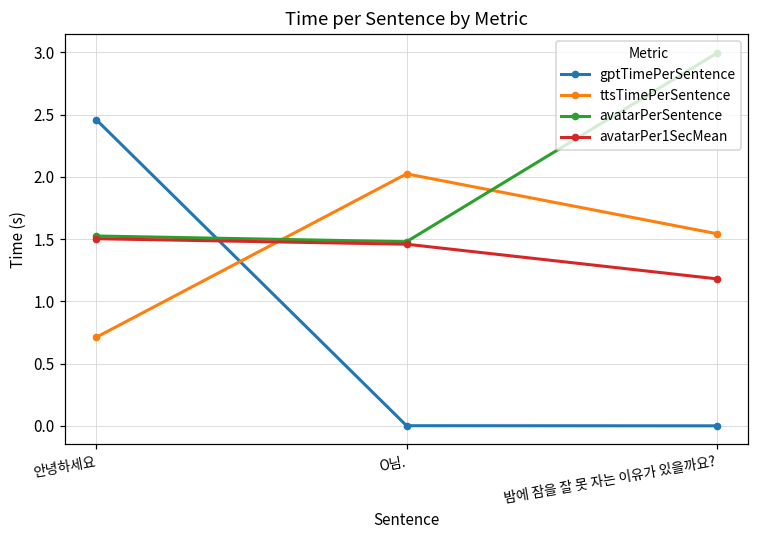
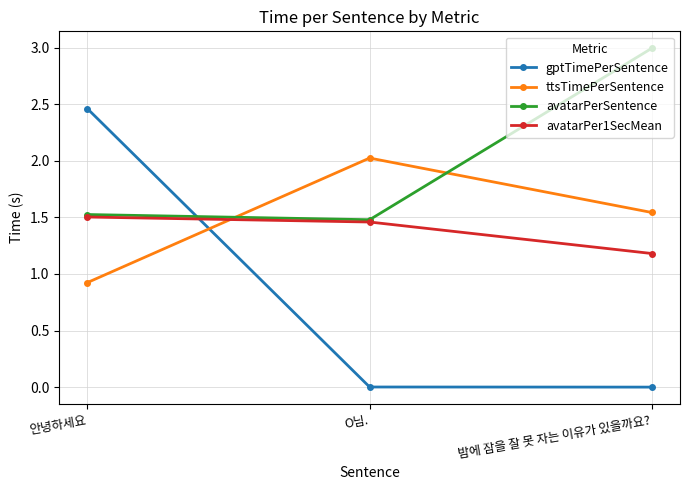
ttsTimePerSentence, 안녕하세요: 0.71 -> 0.92
